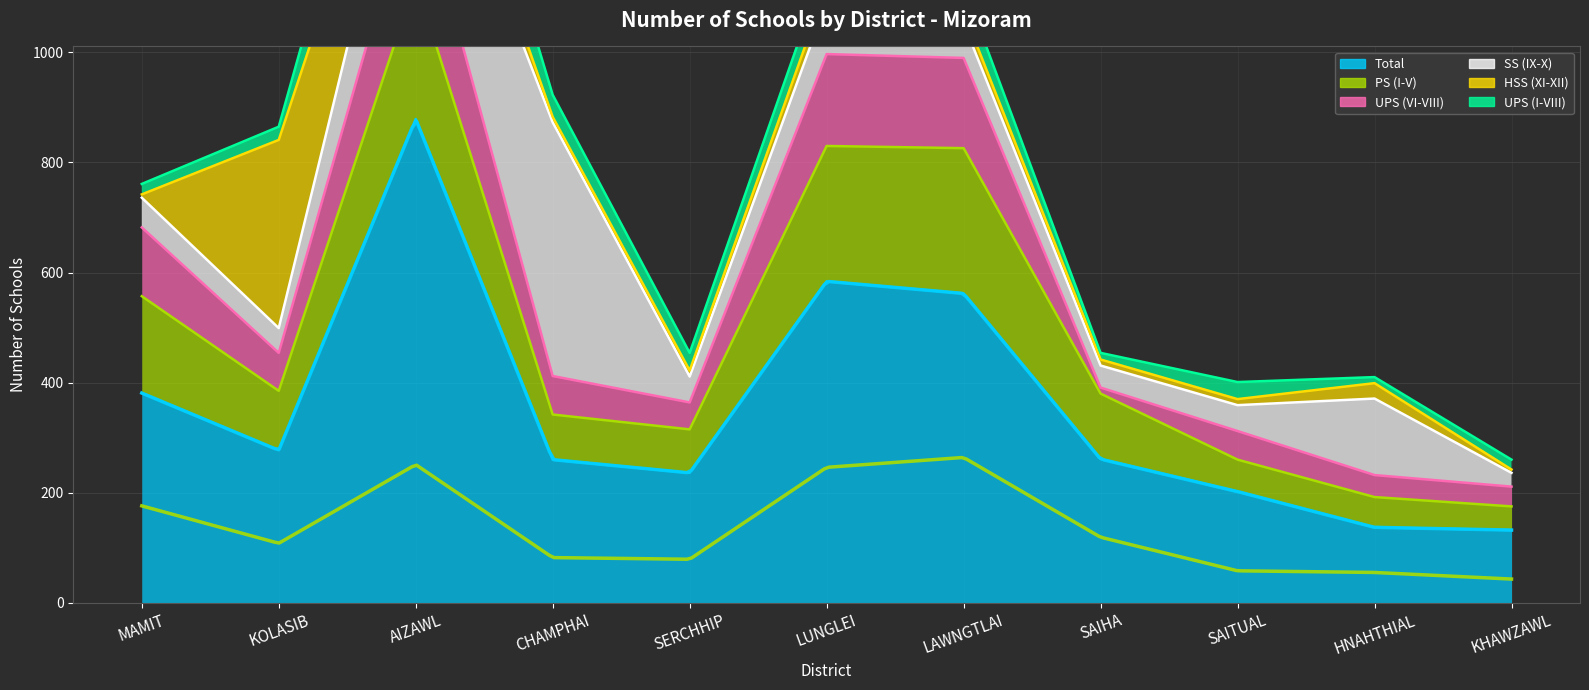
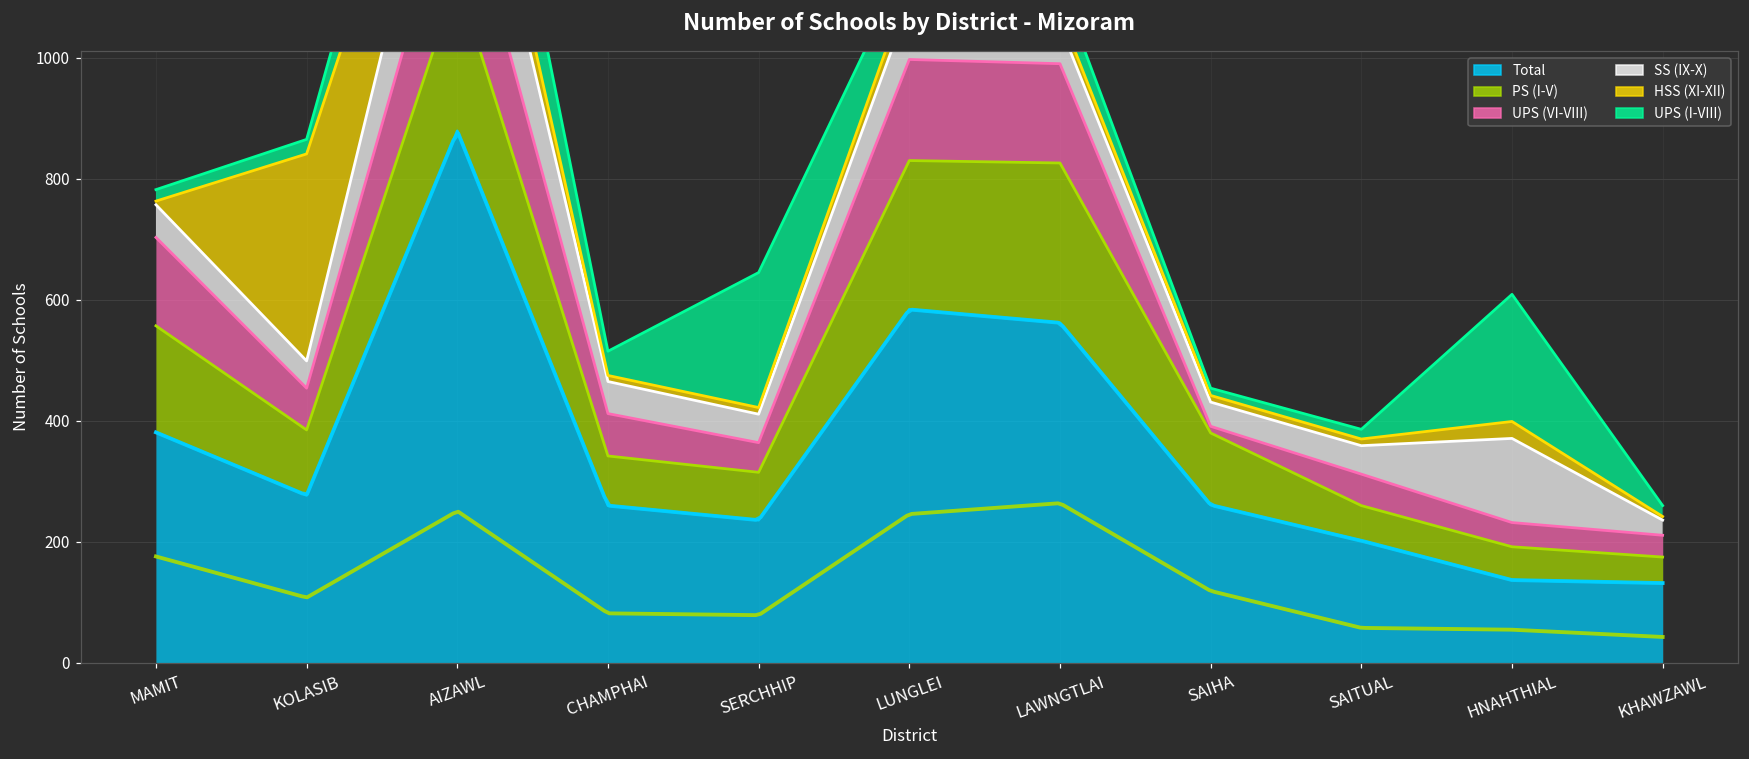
UPS (VI-VIII), MAMIT: 130 -> 150
SS (IX-X), CHAMPHAI: 460 -> 50
UPS (I-VIII), SERCHHIP: 30 -> 220
UPS (I-VIII), SAITUAL: 30 -> 20
UPS (I-VIII), HNAHTHIAL: 10 -> 210
